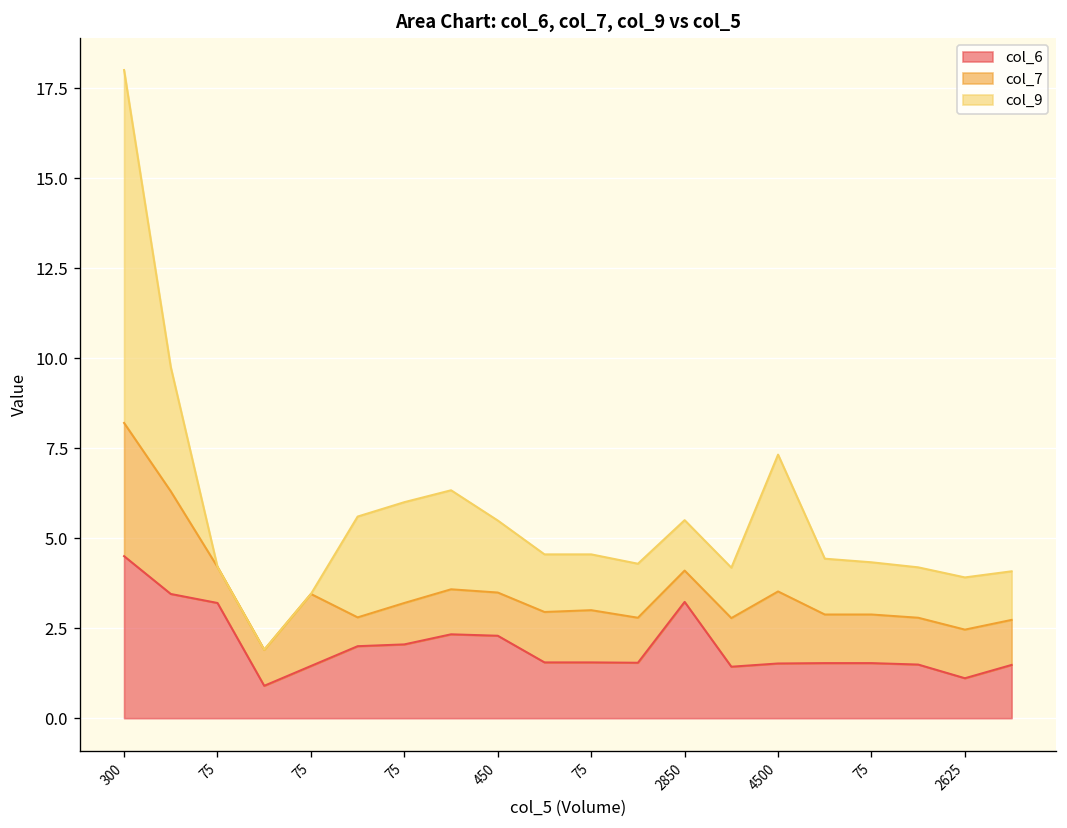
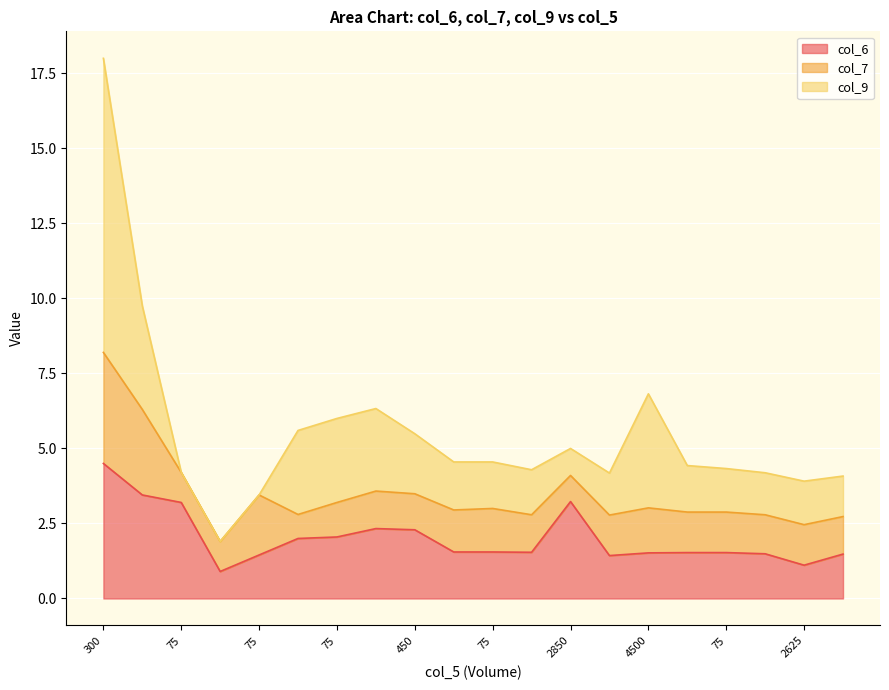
col_9, 2850: 1.4 -> 0.9
col_7, 4500: 2.0 -> 1.5
